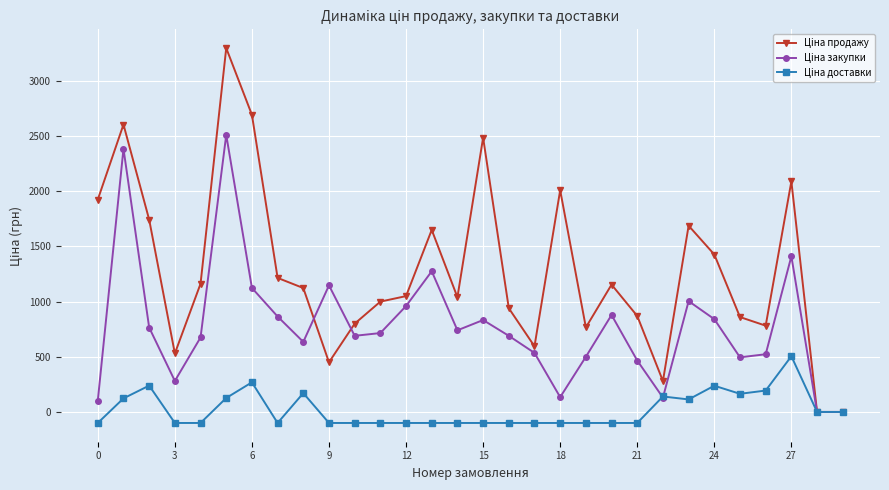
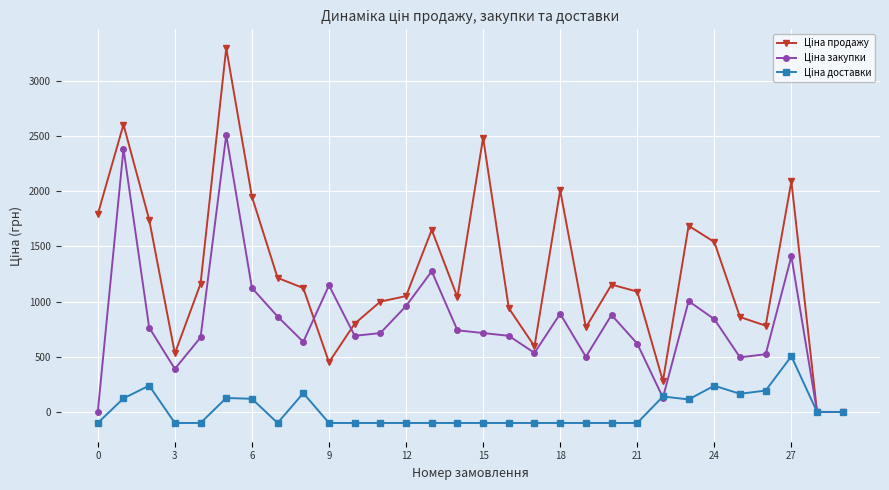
Ціна продажу, 0: 1930 -> 1790
Ціна закупки, 0: 100 -> 0
Ціна закупки, 3: 280 -> 390
Ціна продажу, 6: 2690 -> 1950
Ціна доставки, 6: 270 -> 120
Ціна закупки, 15: 830 -> 720
Ціна закупки, 18: 130 -> 890
Ціна продажу, 21: 870 -> 1090
Ціна закупки, 21: 470 -> 620
Ціна продажу, 24: 1430 -> 1540
